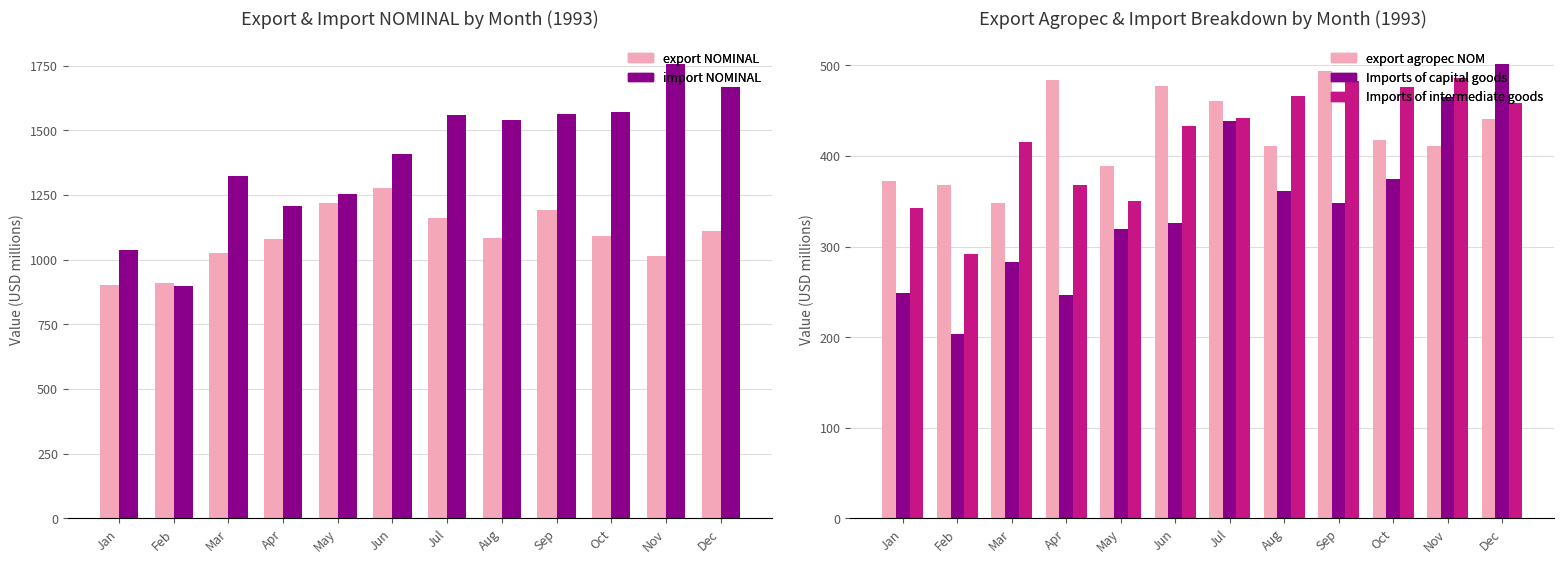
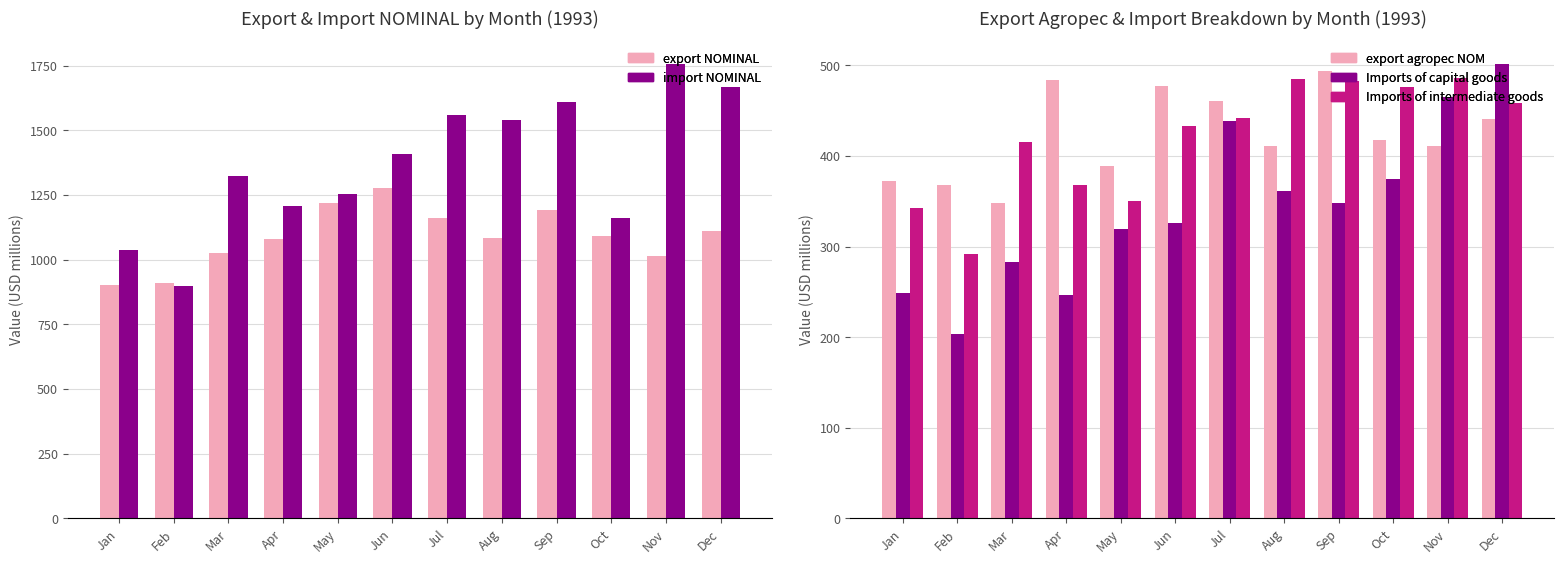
Export & Import NOMINAL by Month (1993), import NOMINAL, Sep: 1560 -> 1610
Export & Import NOMINAL by Month (1993), import NOMINAL, Oct: 1570 -> 1160
Export Agropec & Import Breakdown by Month (1993), Imports of intermediate goods, Aug: 470 -> 490
